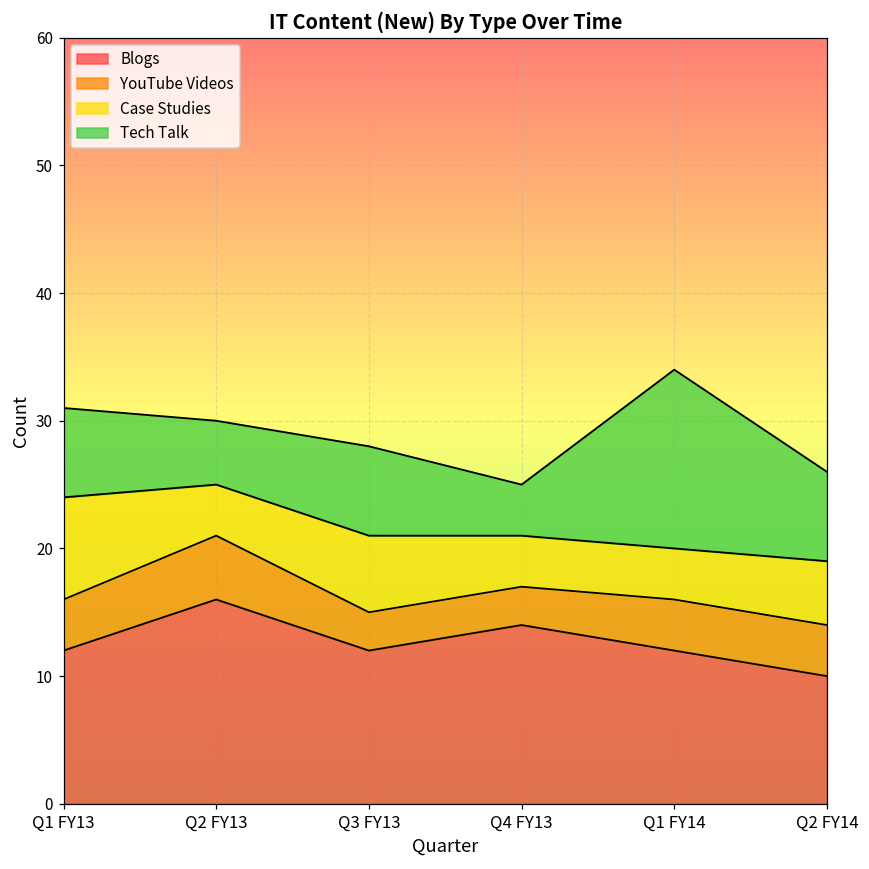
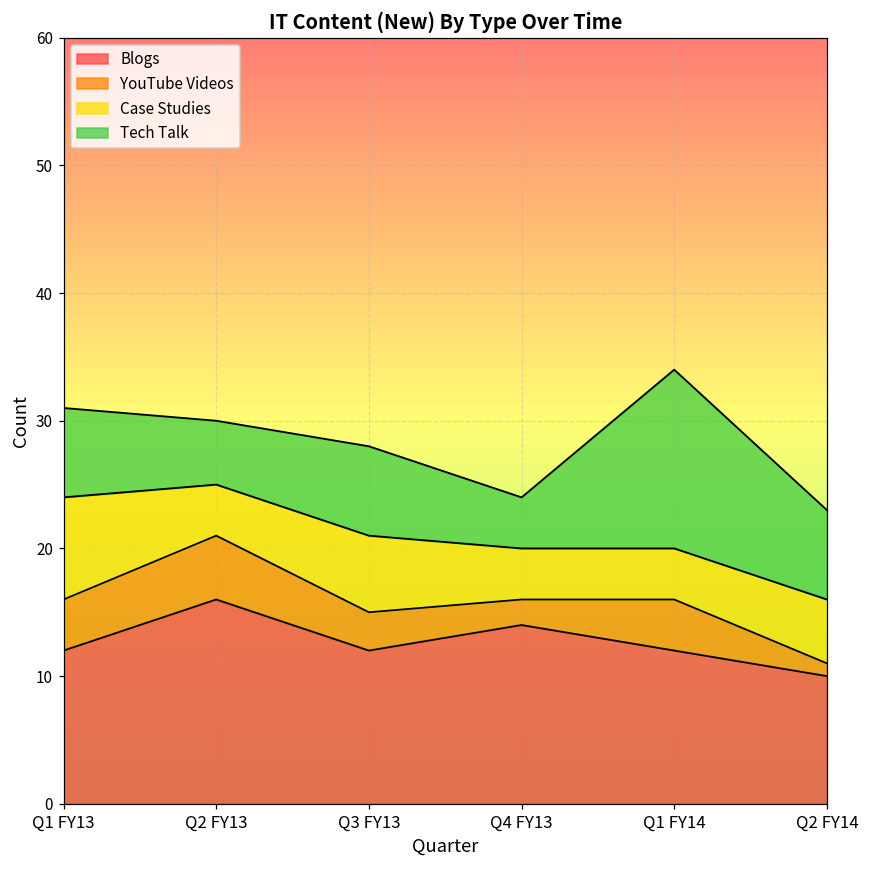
YouTube Videos, Q4 FY13: 3 -> 2
YouTube Videos, Q2 FY14: 4 -> 1
